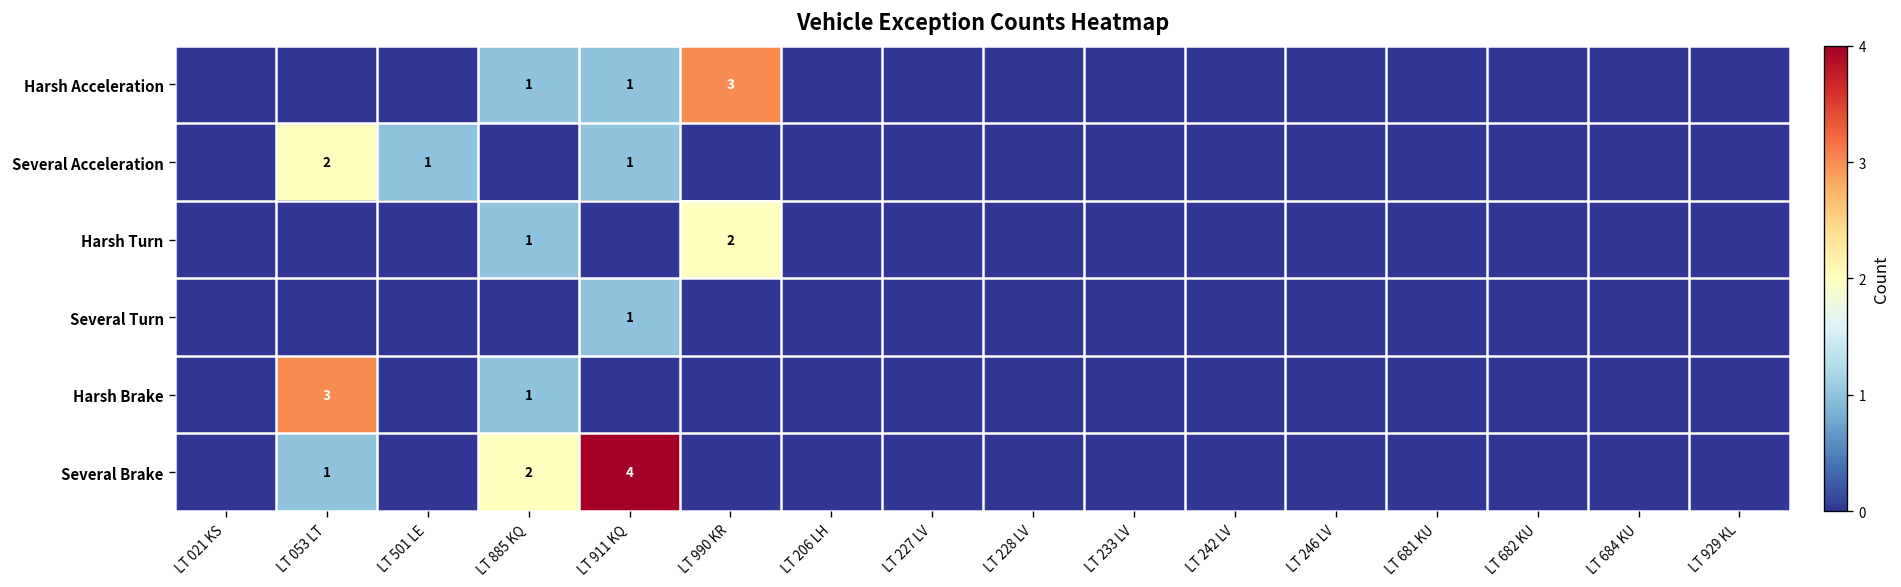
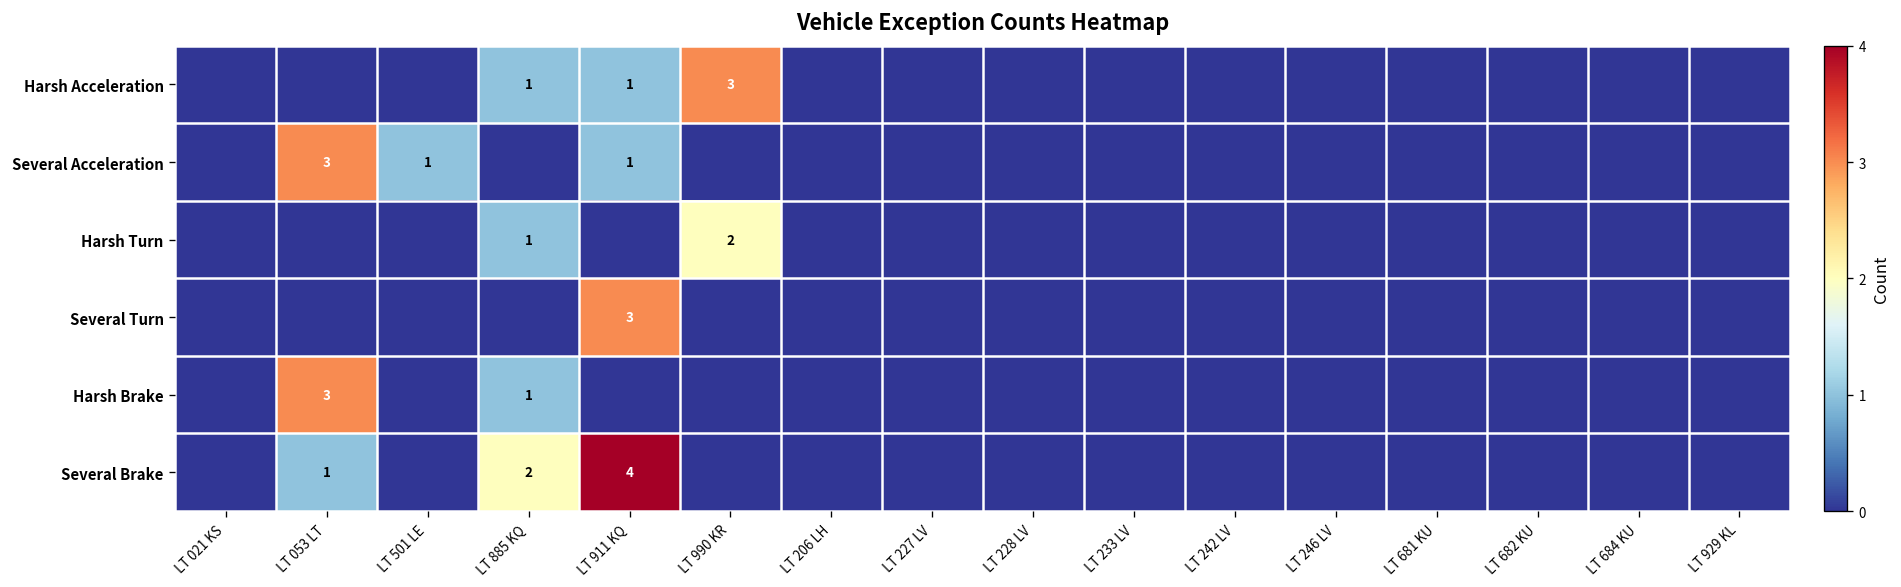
Several Acceleration, LT 053 LT: 2 -> 3
Several Turn, LT 911 KQ: 1 -> 3
